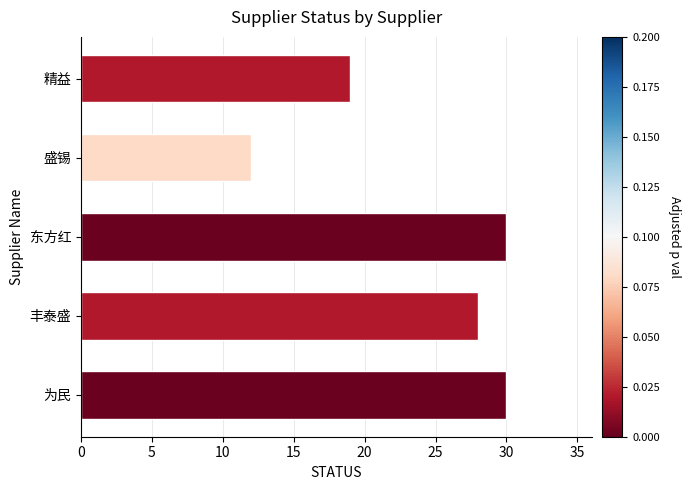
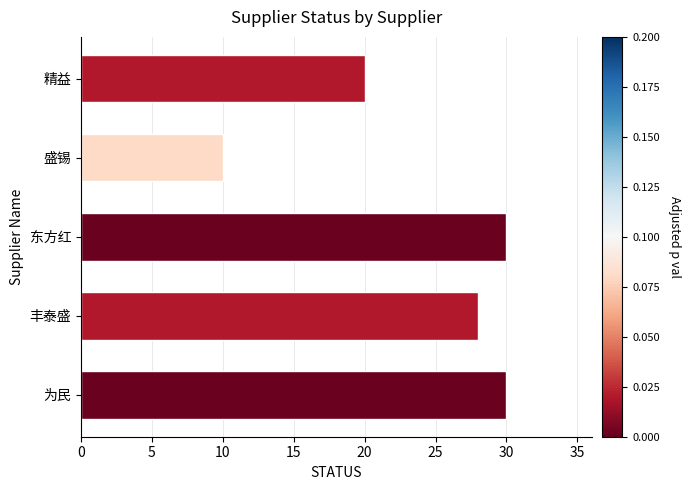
精益: 19 -> 20
盛锡: 12 -> 10
